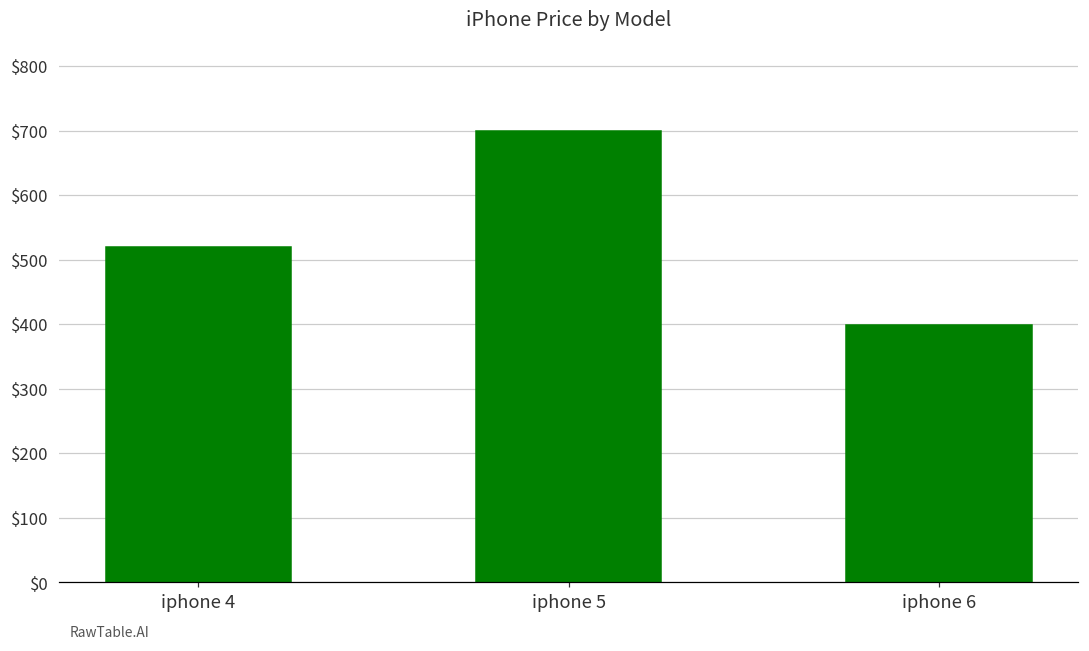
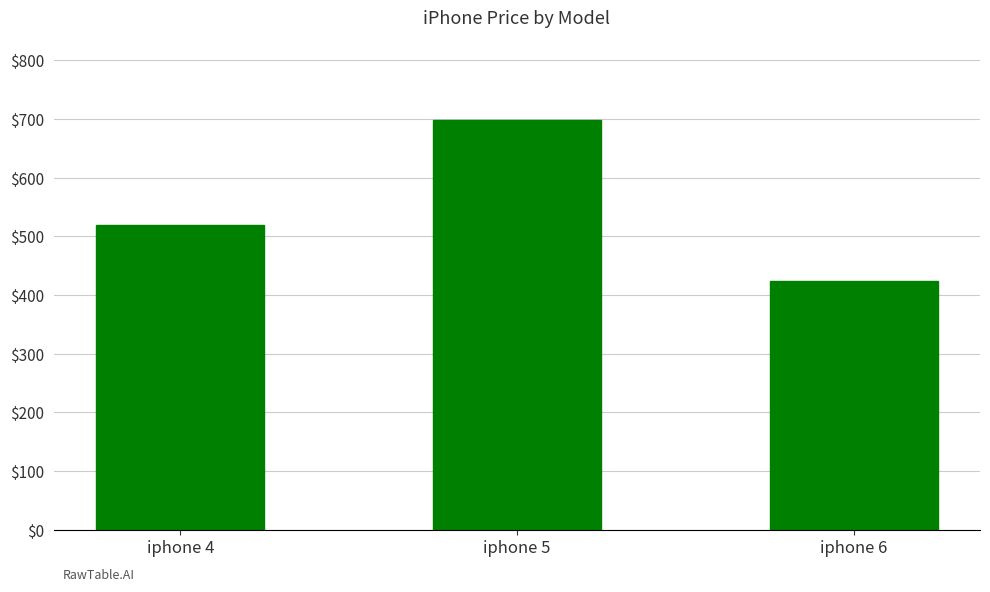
iphone 6: $400 -> $420
